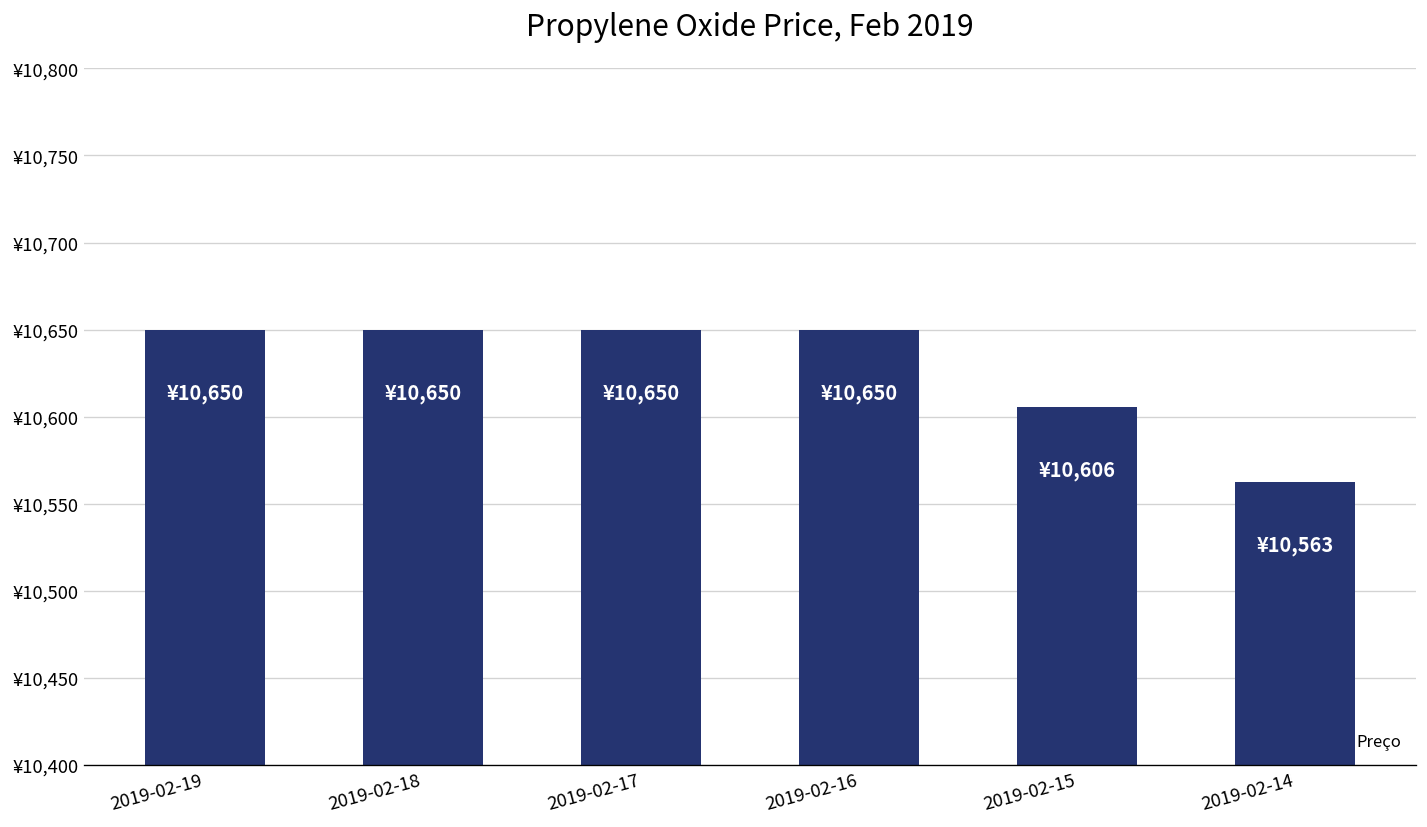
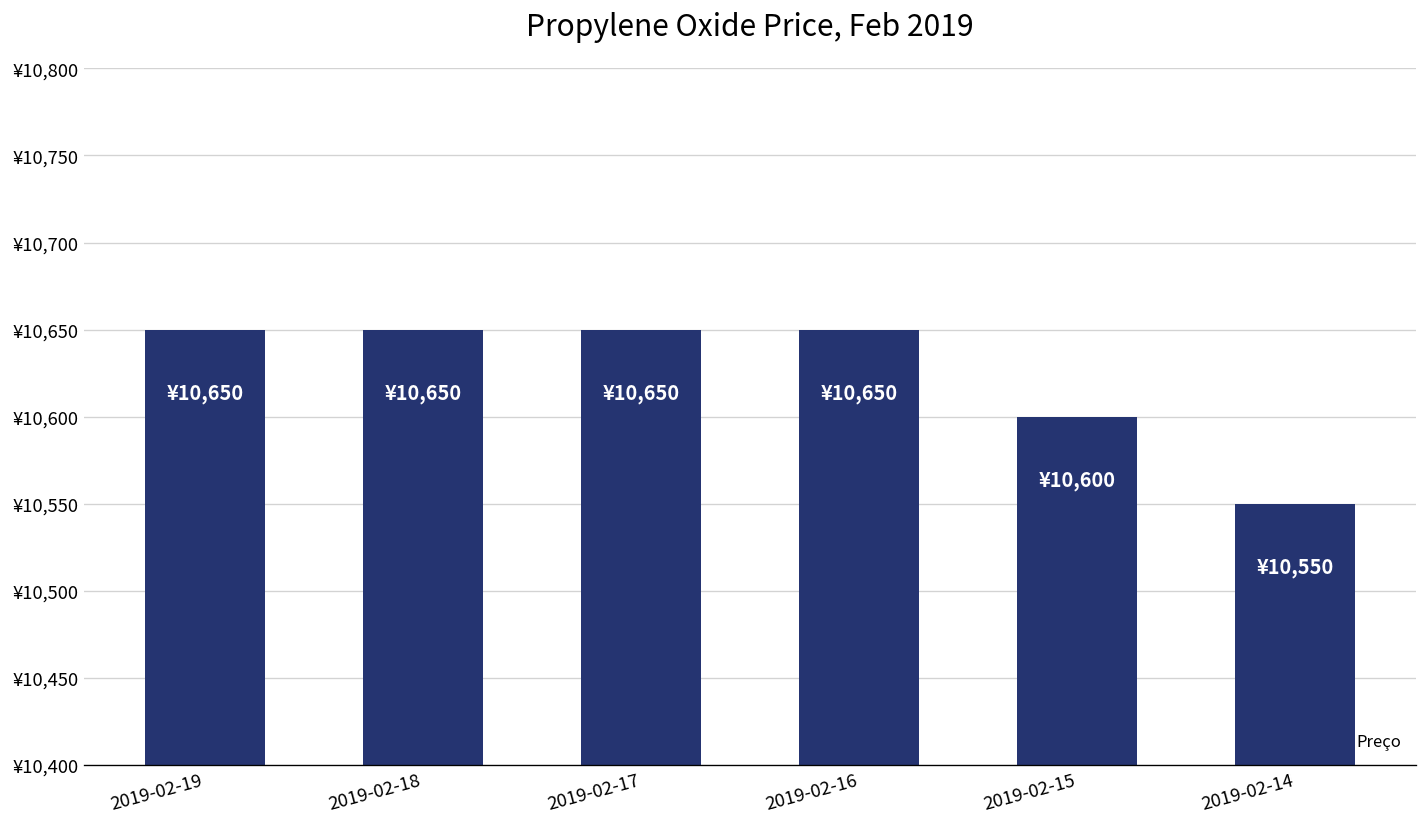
2019-02-15: ¥10,606 -> ¥10,600
2019-02-14: ¥10,563 -> ¥10,550
